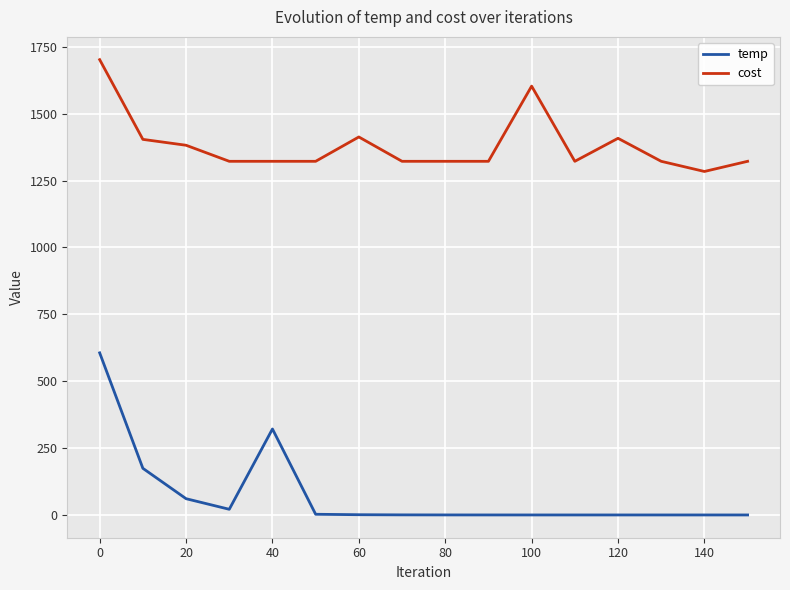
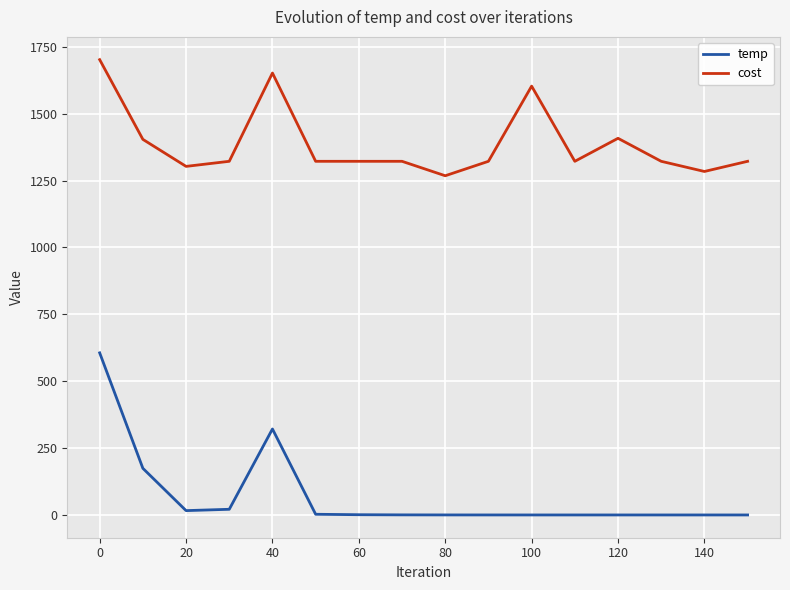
temp, 20: 60 -> 20
cost, 20: 1380 -> 1300
cost, 40: 1320 -> 1650
cost, 60: 1410 -> 1320
cost, 80: 1320 -> 1270
